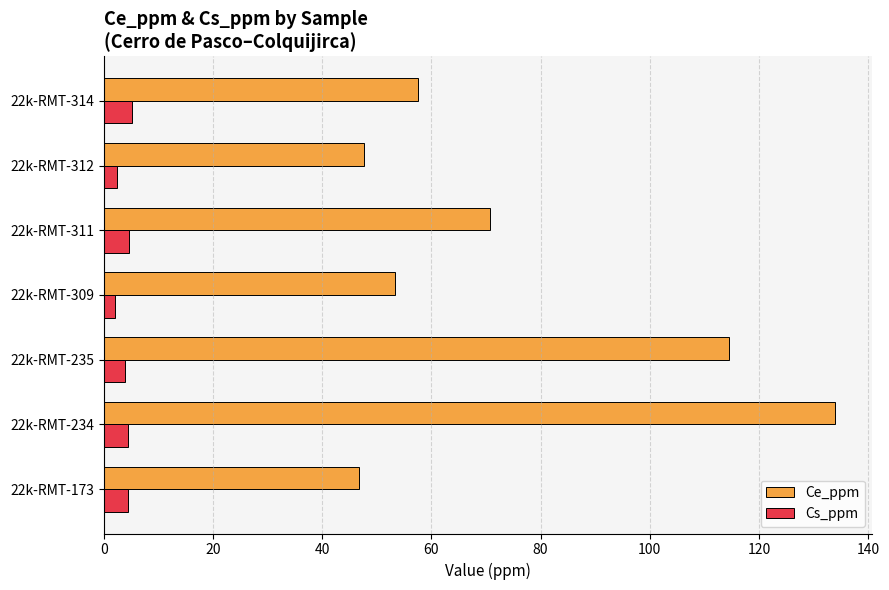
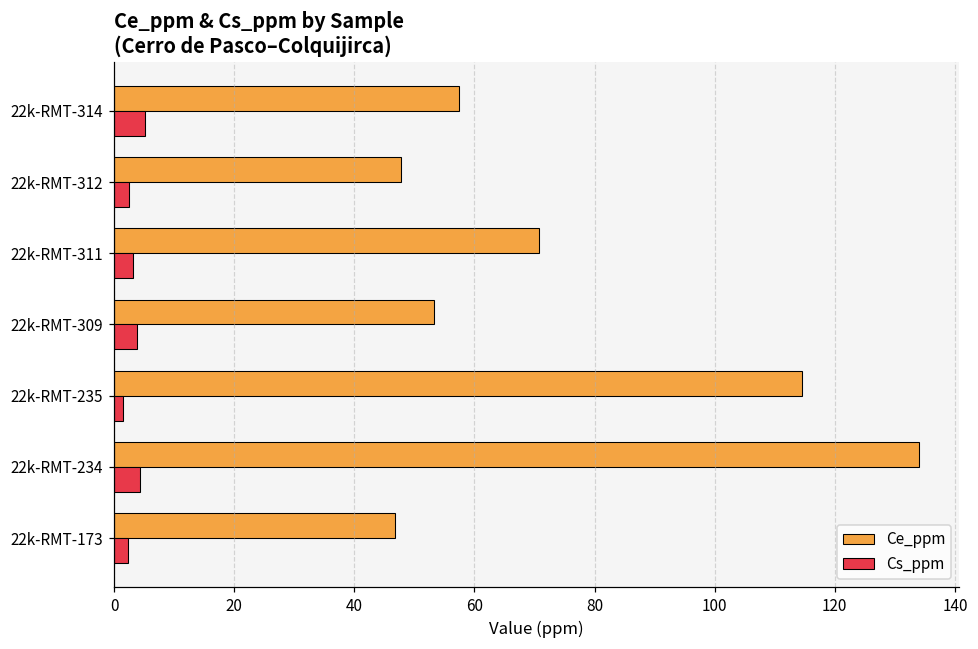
Cs_ppm, 22k-RMT-311: 5 -> 3
Cs_ppm, 22k-RMT-309: 2 -> 4
Cs_ppm, 22k-RMT-235: 4 -> 2
Cs_ppm, 22k-RMT-173: 5 -> 2
